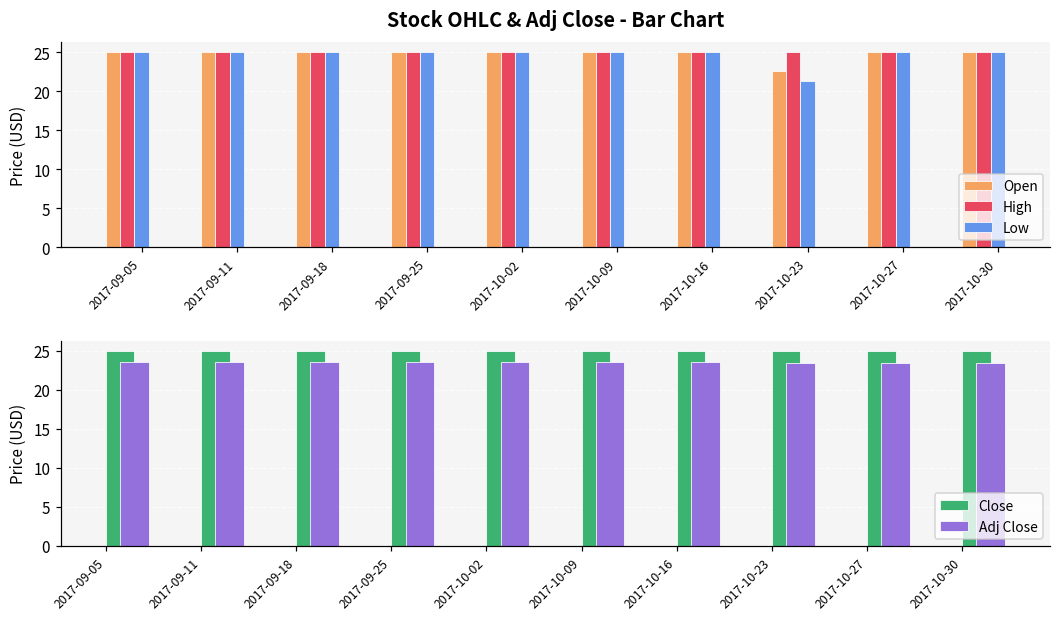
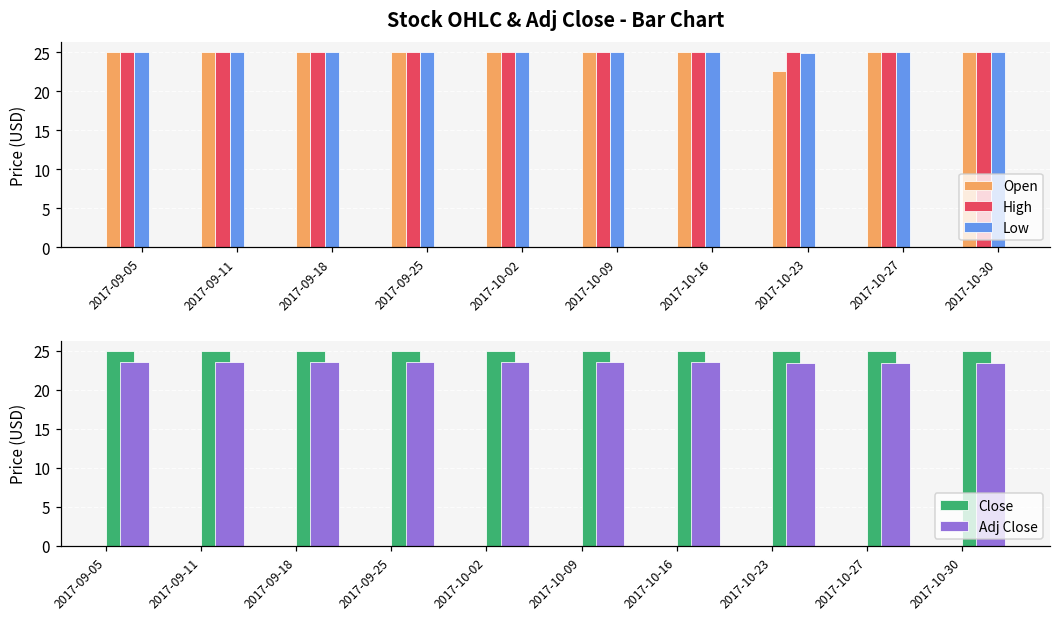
Stock OHLC & Adj Close - Bar Chart, Low, 2017-10-23: 21 -> 25
